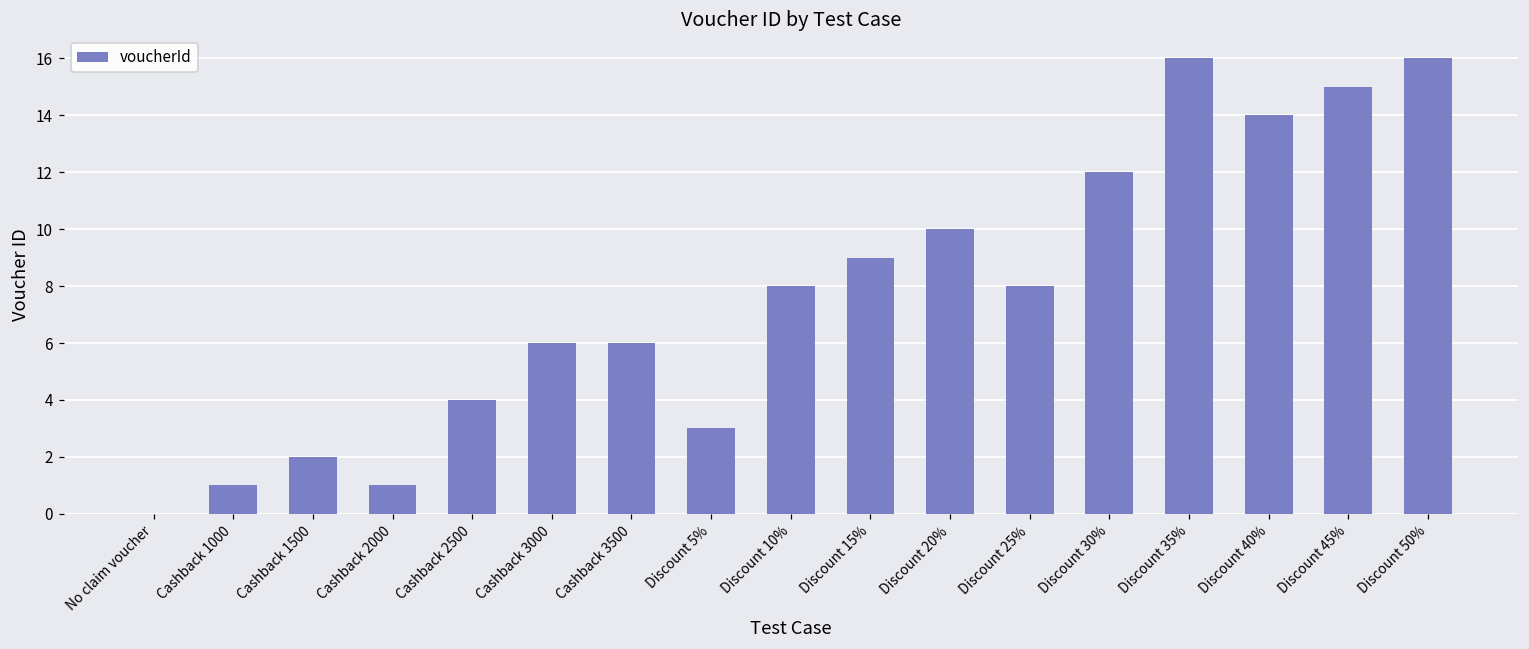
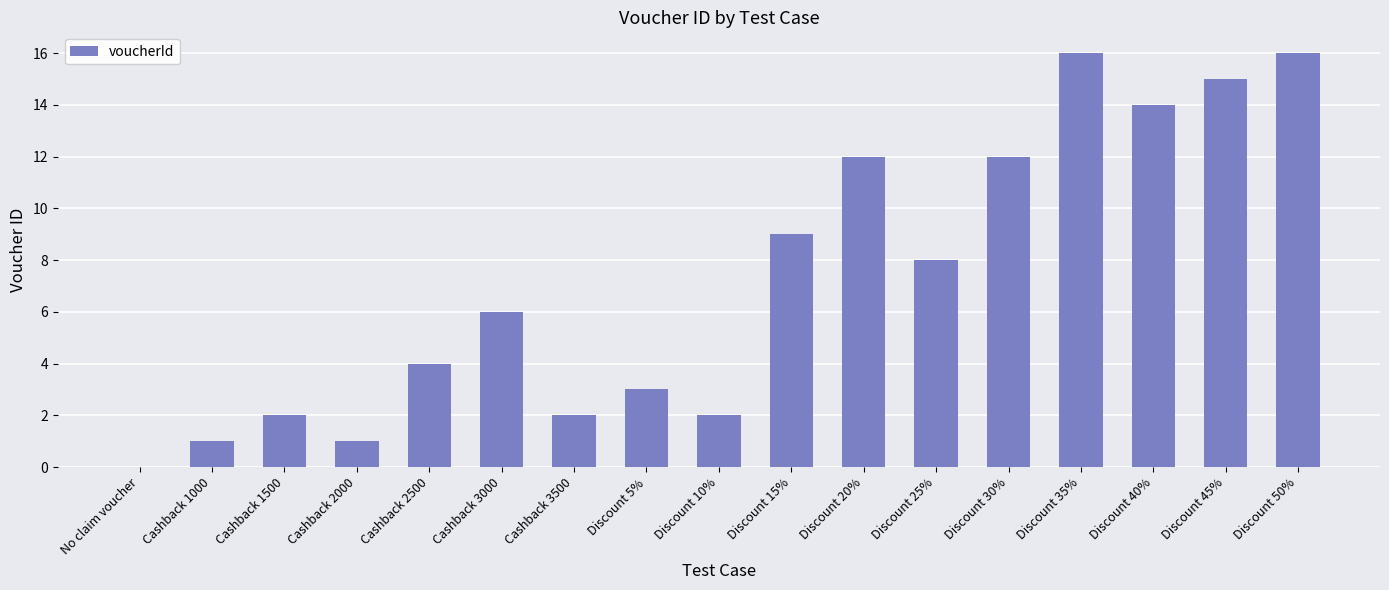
Cashback 3500: 6 -> 2
Discount 10%: 8 -> 2
Discount 20%: 10 -> 12
